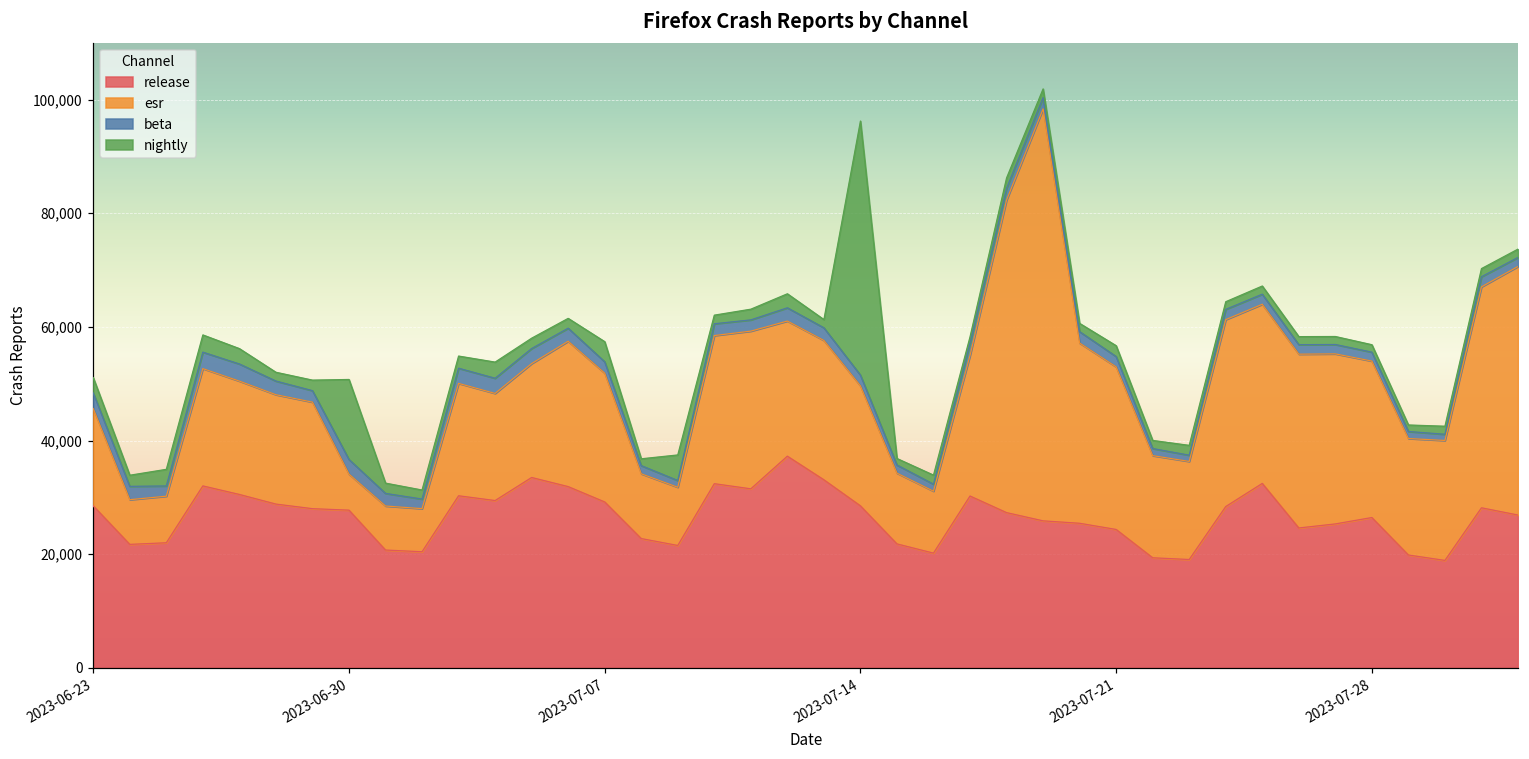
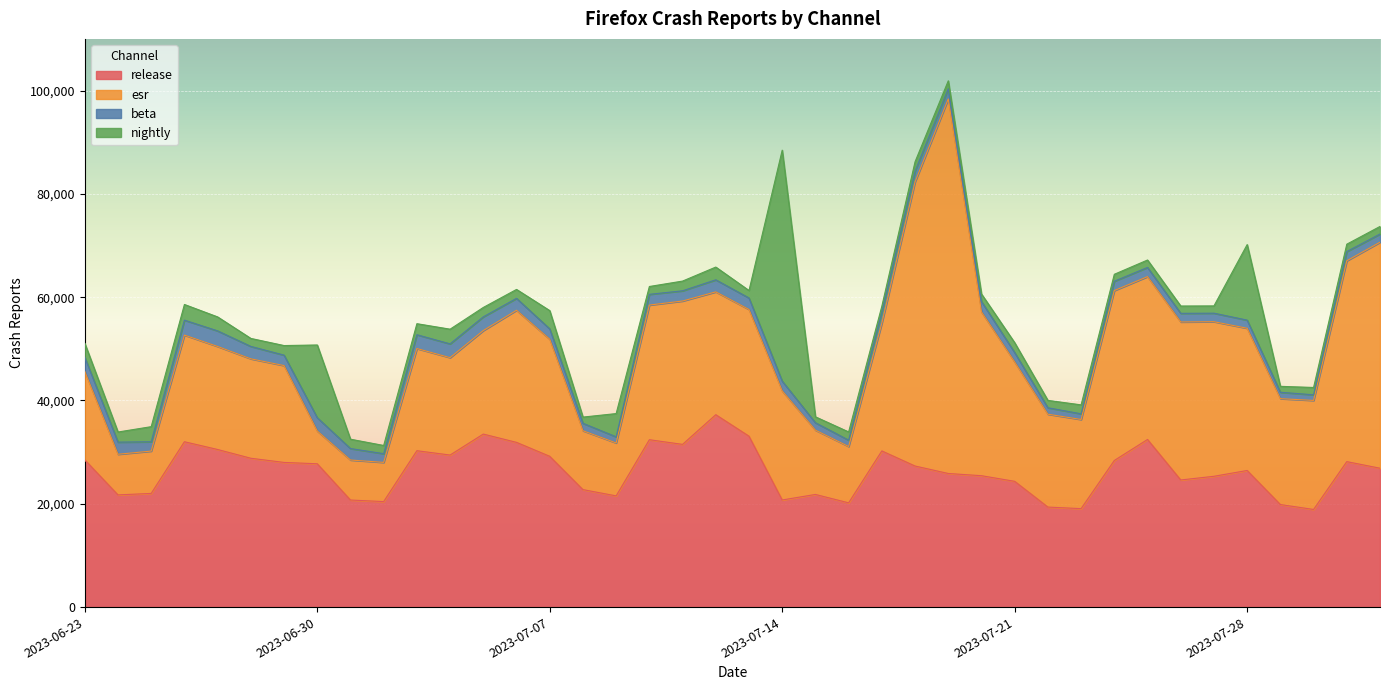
release, 2023-07-14: 29,000 -> 21,000
esr, 2023-07-21: 29,000 -> 23,000
nightly, 2023-07-28: 1,000 -> 15,000
